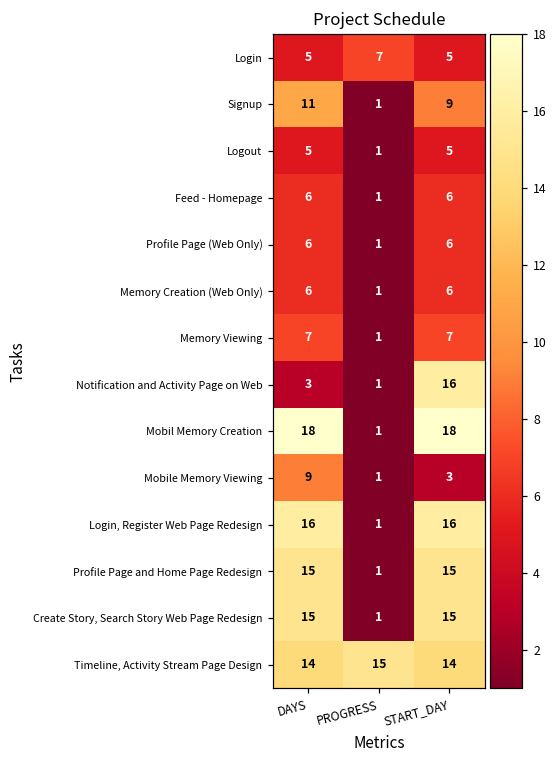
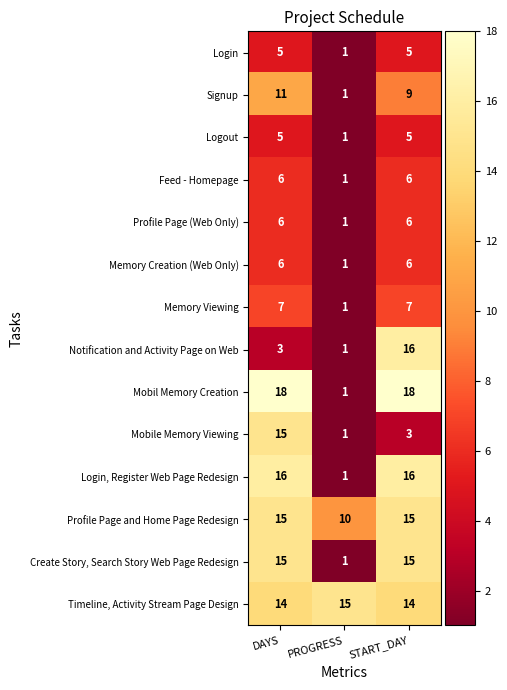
Login, PROGRESS: 7 -> 1
Mobile Memory Viewing, DAYS: 9 -> 15
Profile Page and Home Page Redesign, PROGRESS: 1 -> 10
